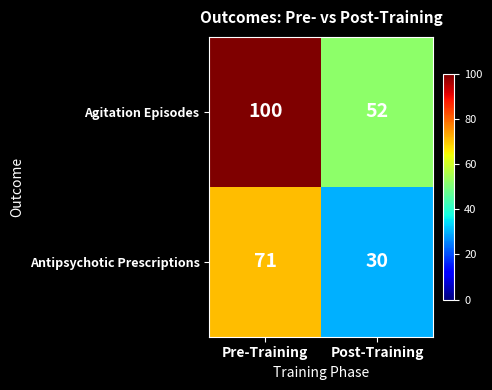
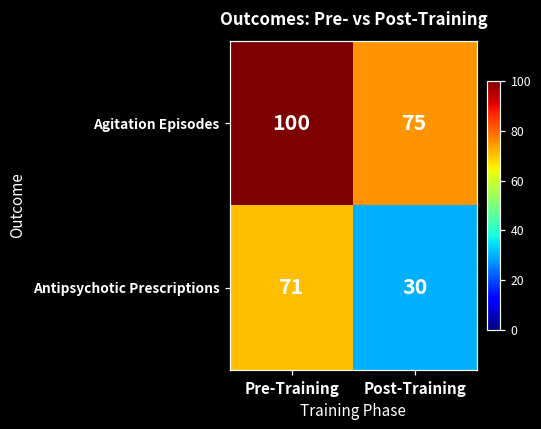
Agitation Episodes, Post-Training: 52 -> 75
